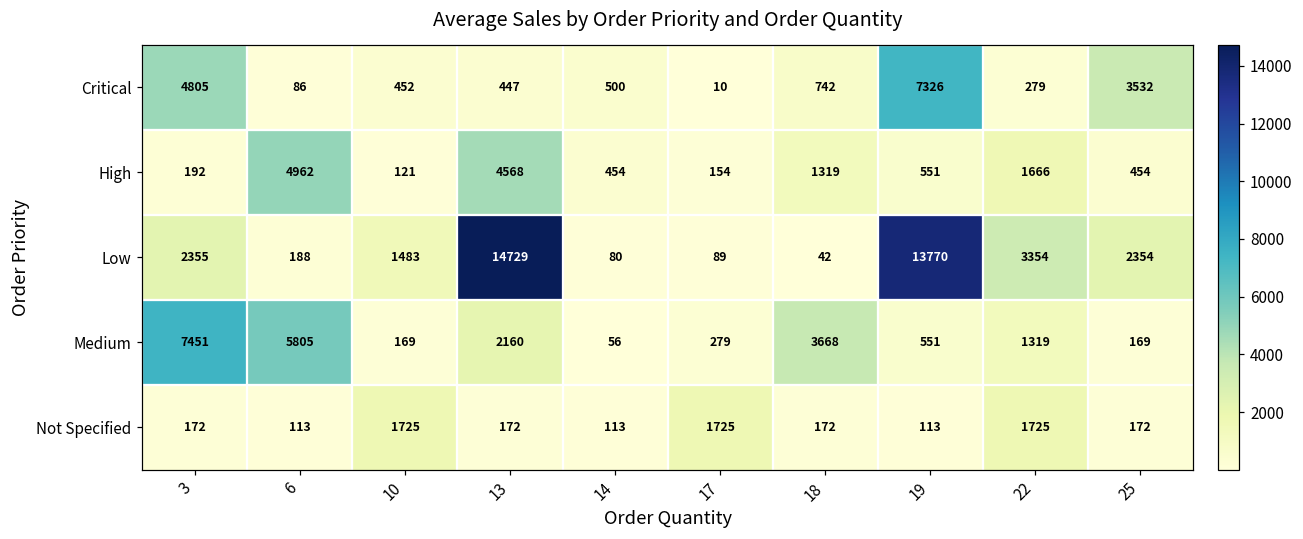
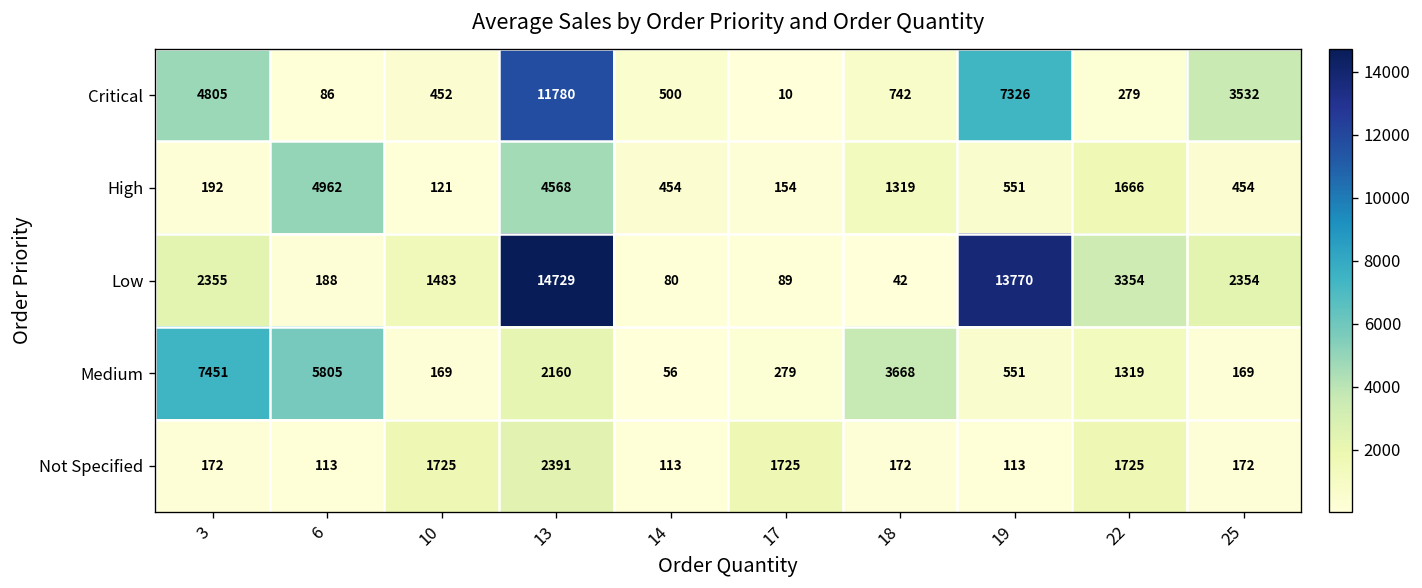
Critical, 13: 447 -> 11780
Not Specified, 13: 172 -> 2391
